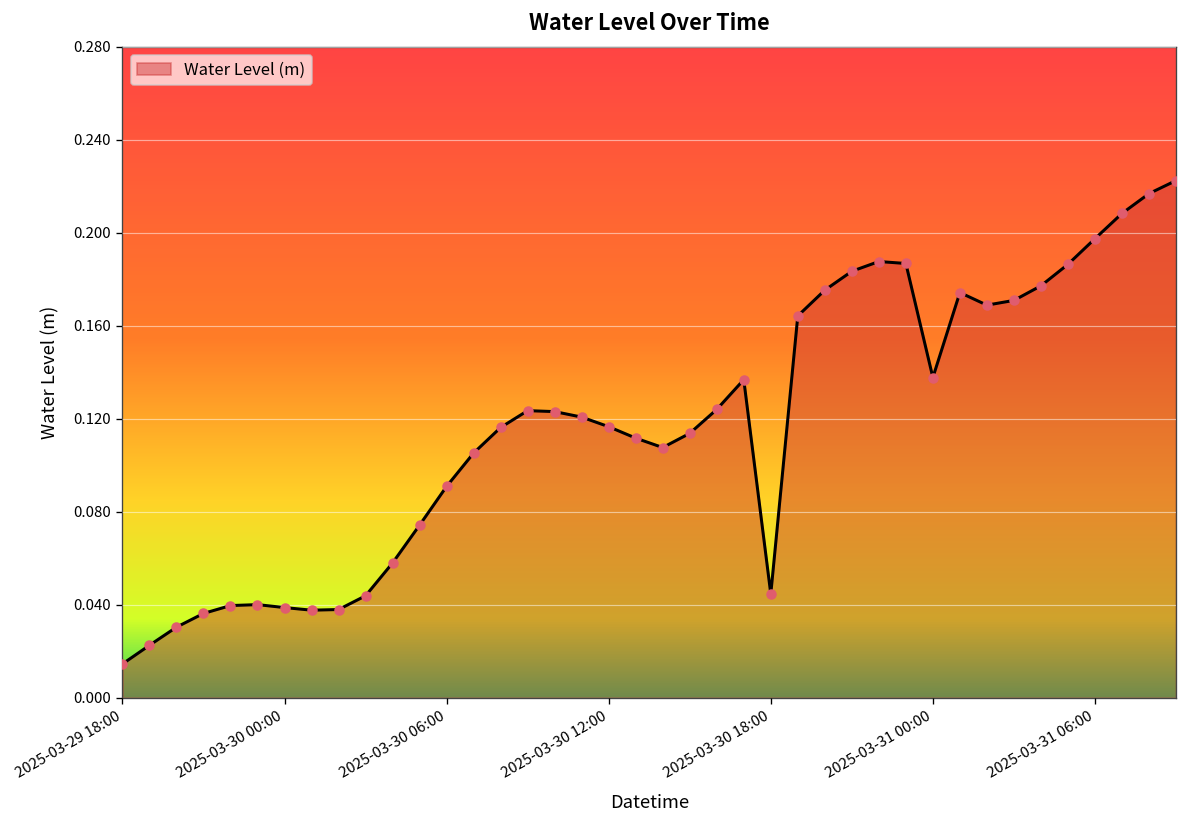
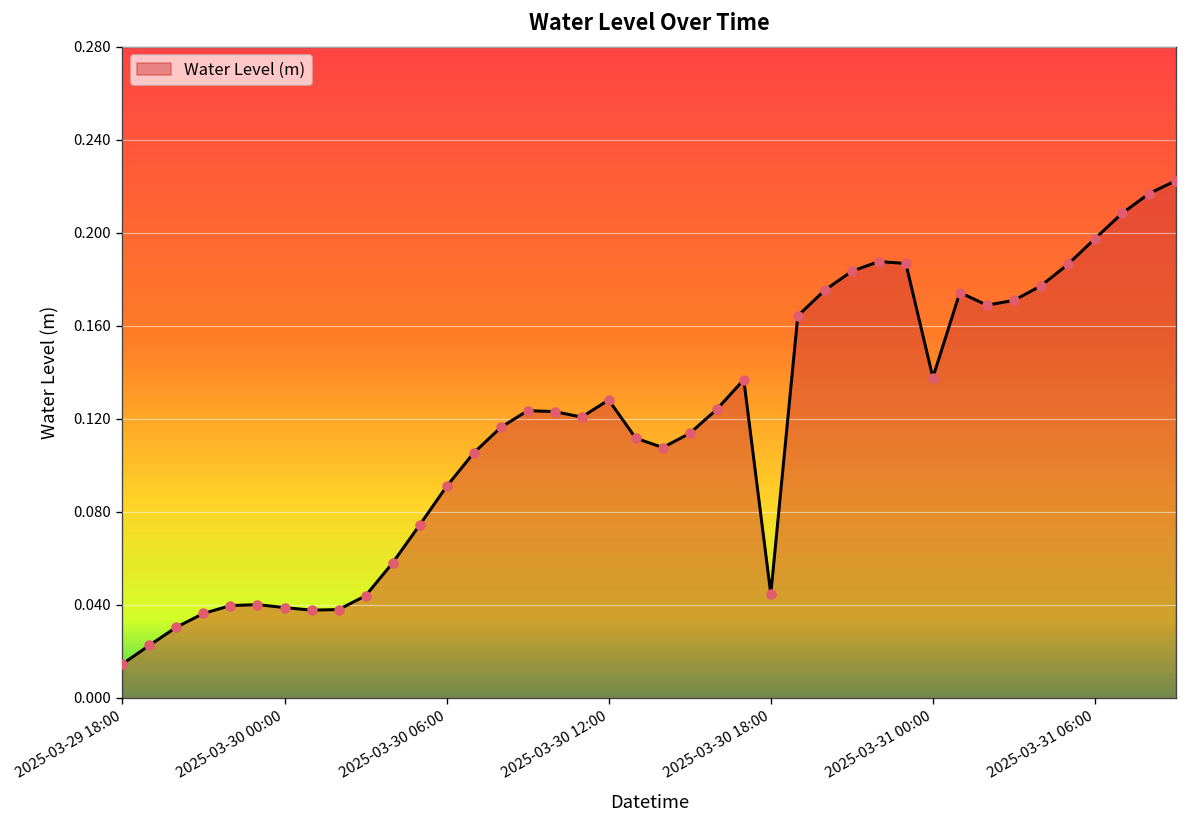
2025-03-30 12:00: 0.117 -> 0.128
